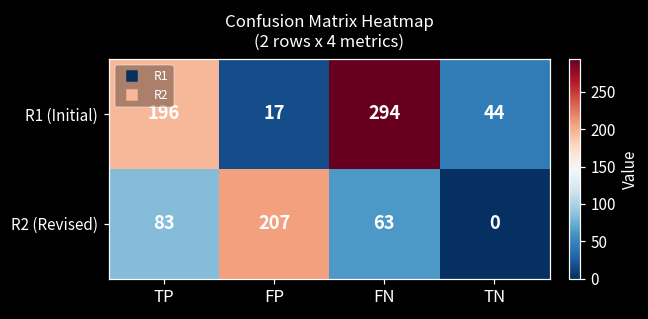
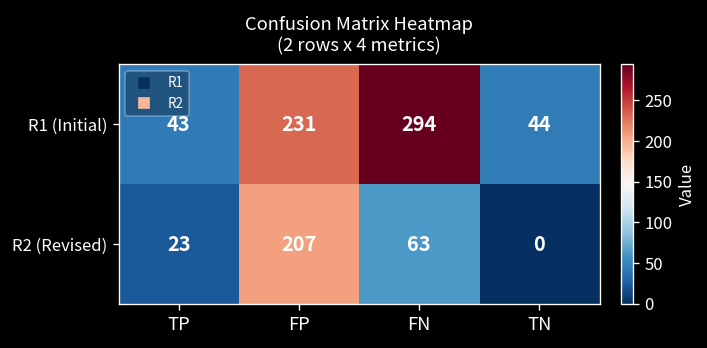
R1 (Initial), TP: 196 -> 43
R1 (Initial), FP: 17 -> 231
R2 (Revised), TP: 83 -> 23
